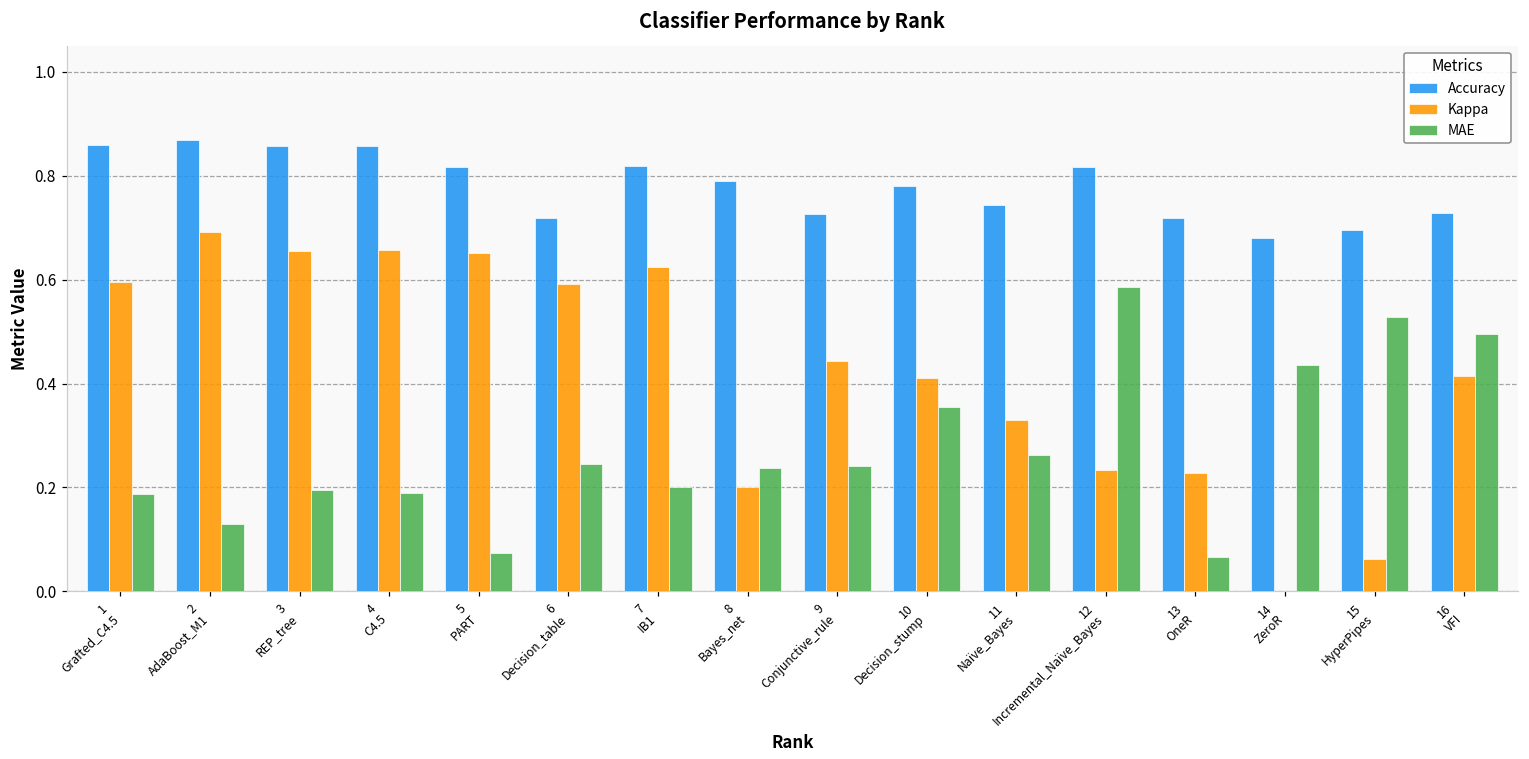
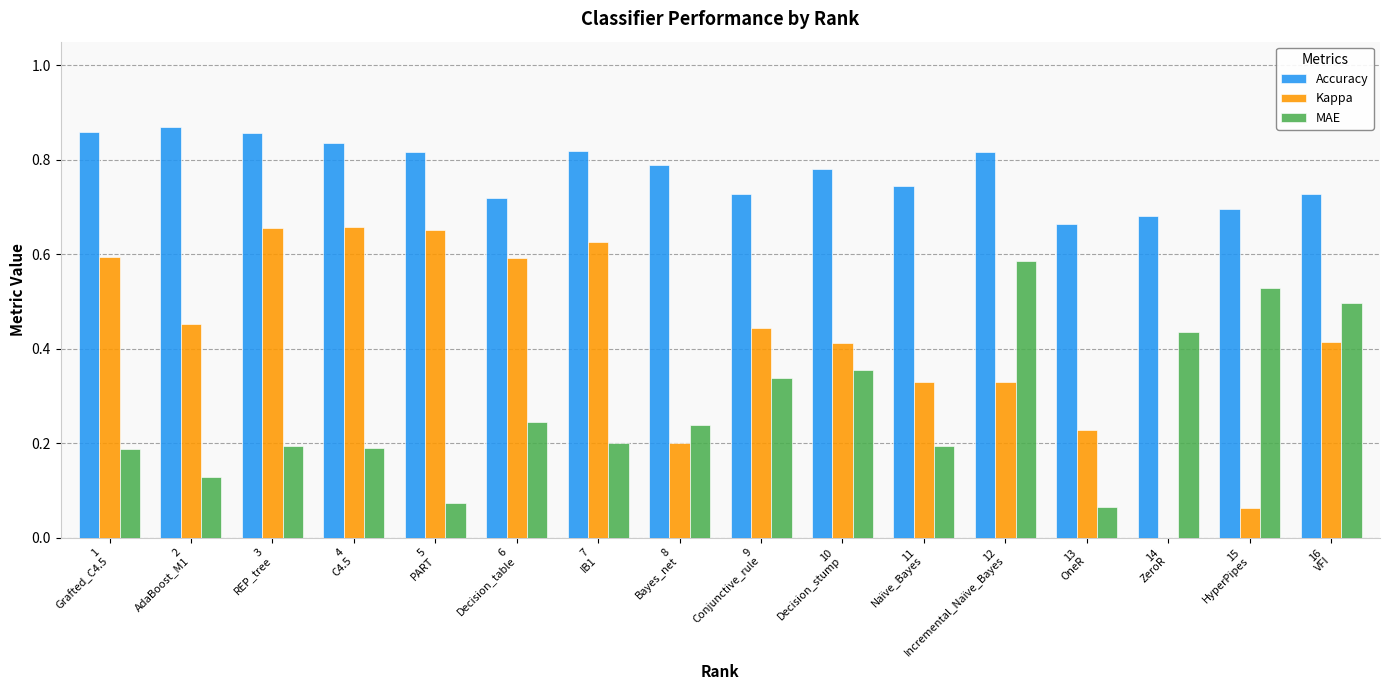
Kappa, 2 AdaBoost_M1: 0.69 -> 0.45
Accuracy, 4 C4.5: 0.86 -> 0.84
MAE, 9 Conjunctive_rule: 0.24 -> 0.34
MAE, 11 Naïve_Bayes: 0.26 -> 0.19
Kappa, 12 Incremental_Naïve_Bayes: 0.23 -> 0.33
Accuracy, 13 OneR: 0.72 -> 0.66
